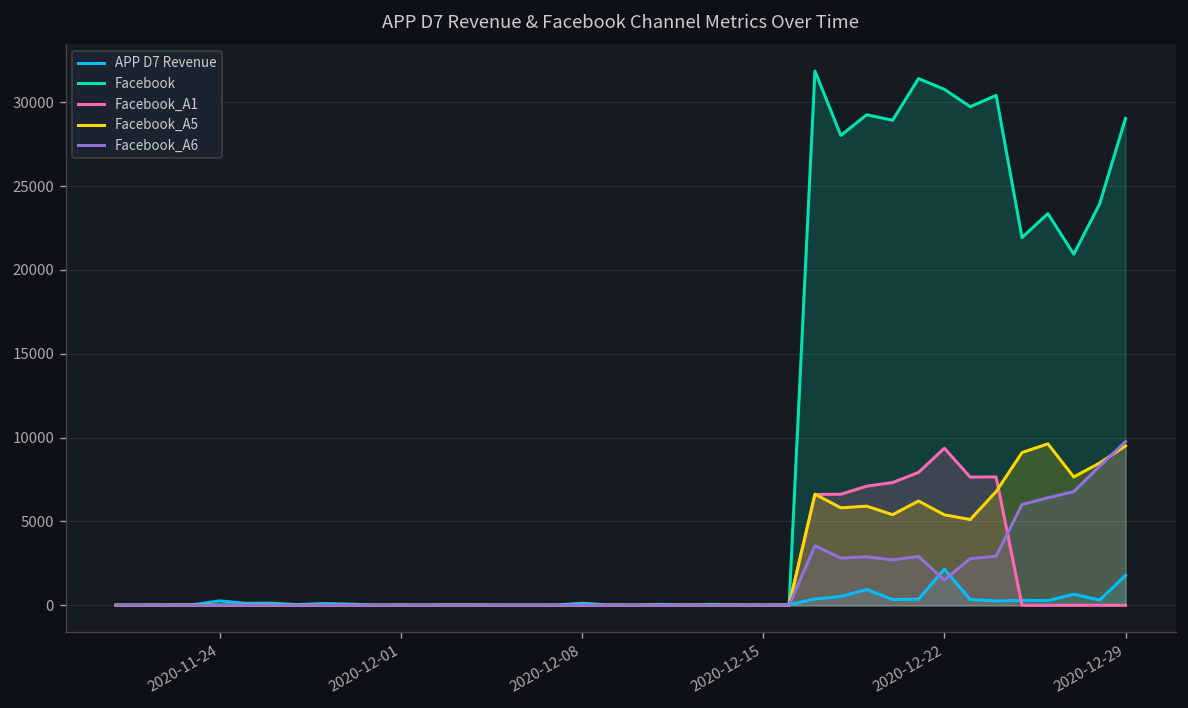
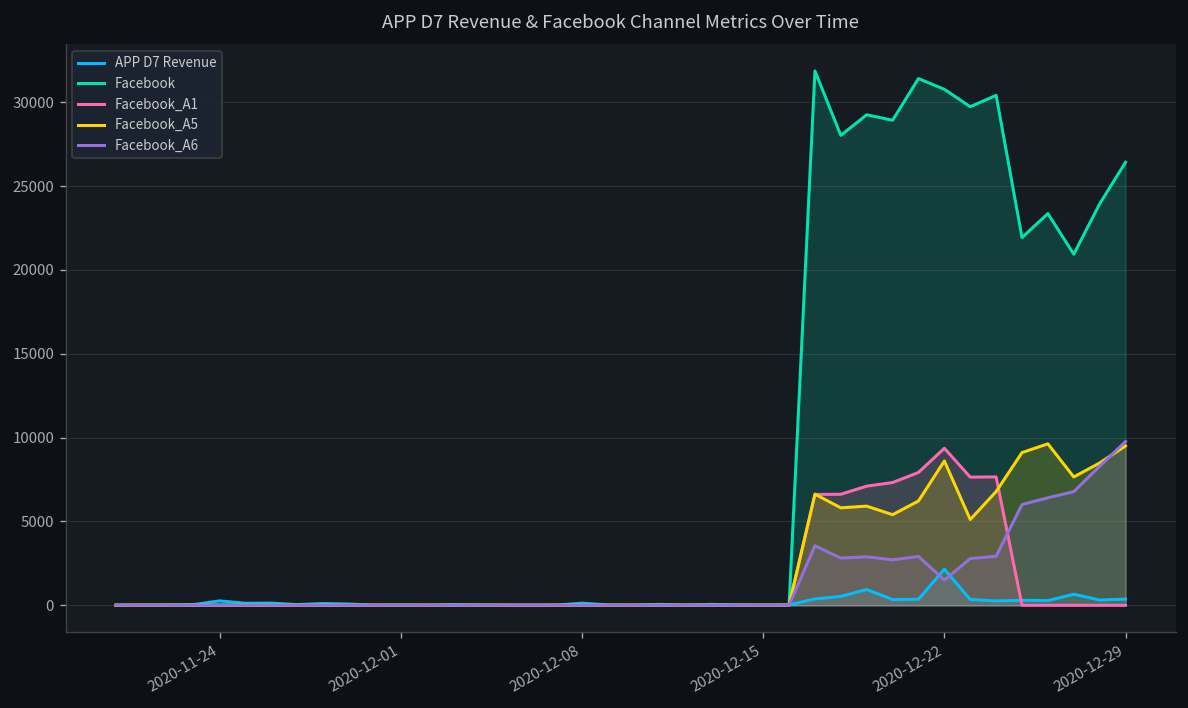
Facebook_A5, 2020-12-22: 5400 -> 8600
APP D7 Revenue, 2020-12-29: 1800 -> 400
Facebook, 2020-12-29: 29000 -> 26400
